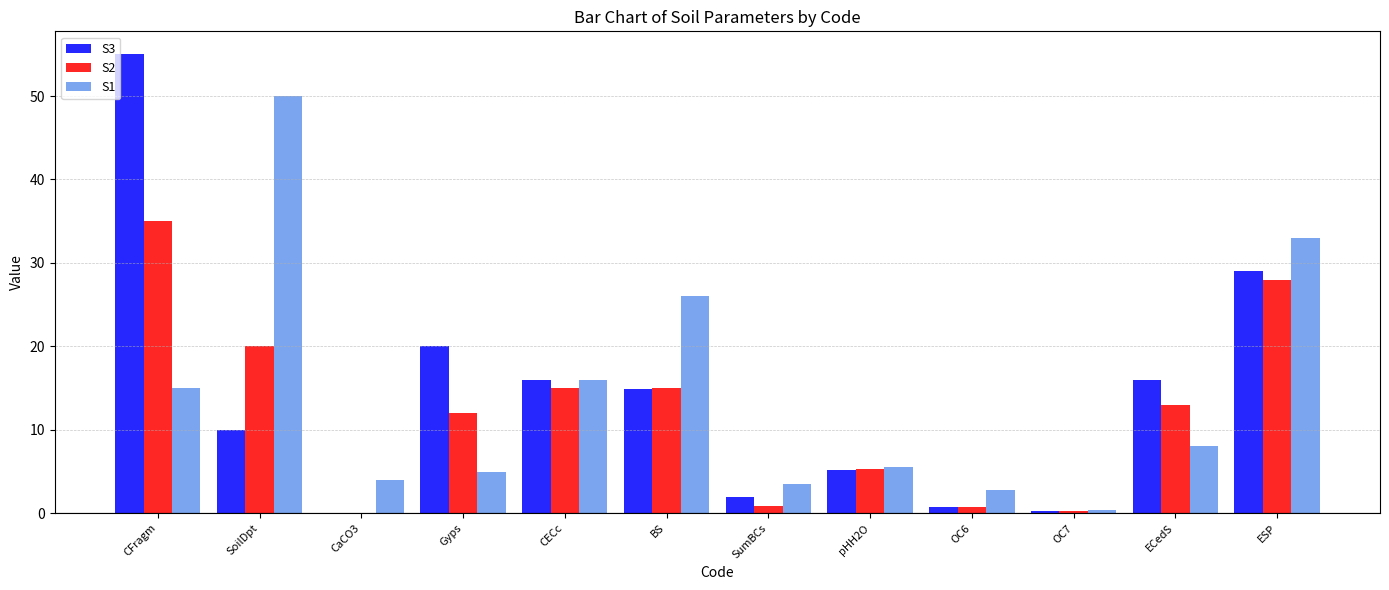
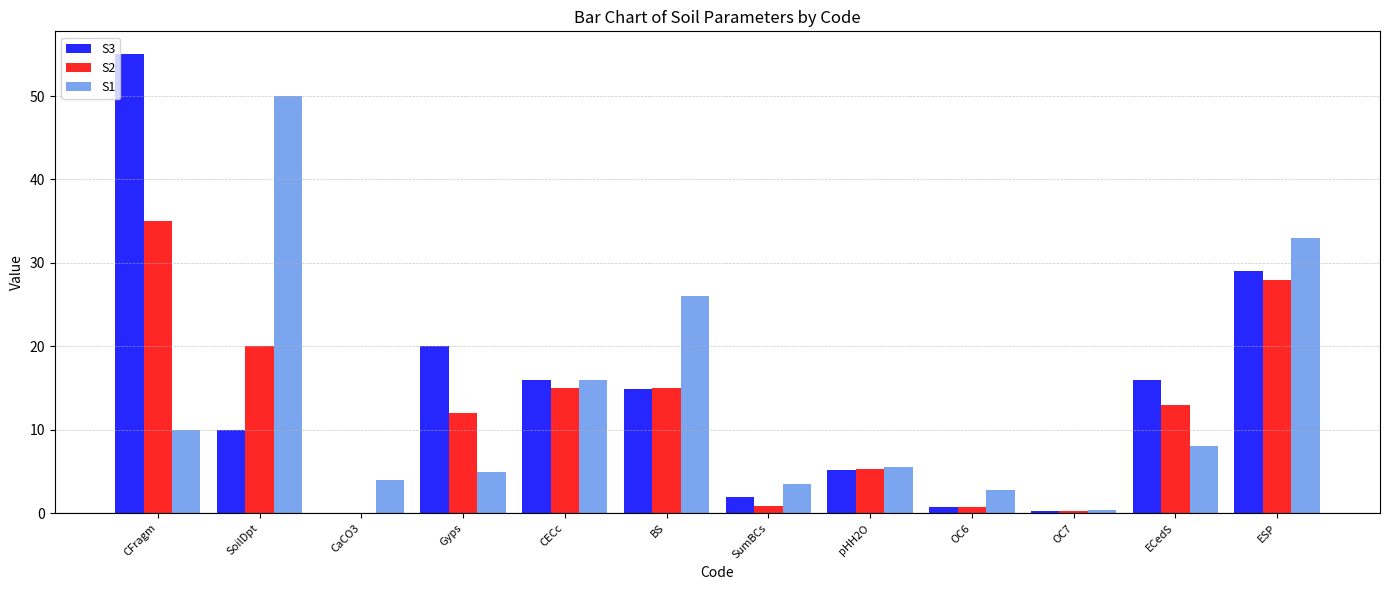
S1, CFragm: 15 -> 10
